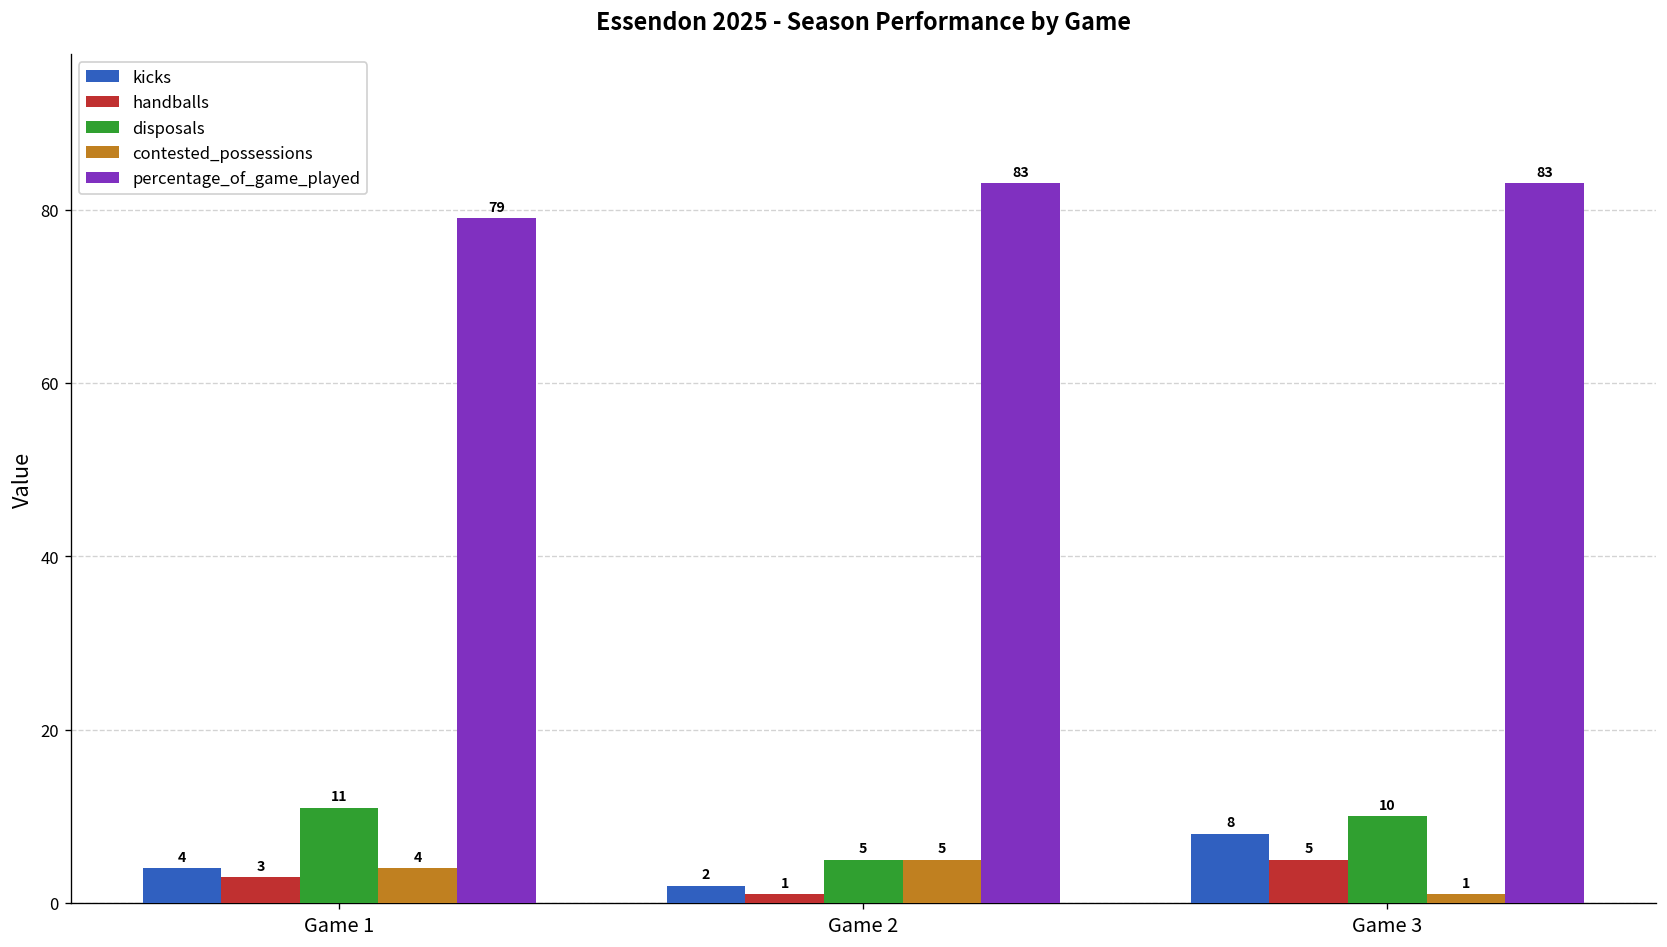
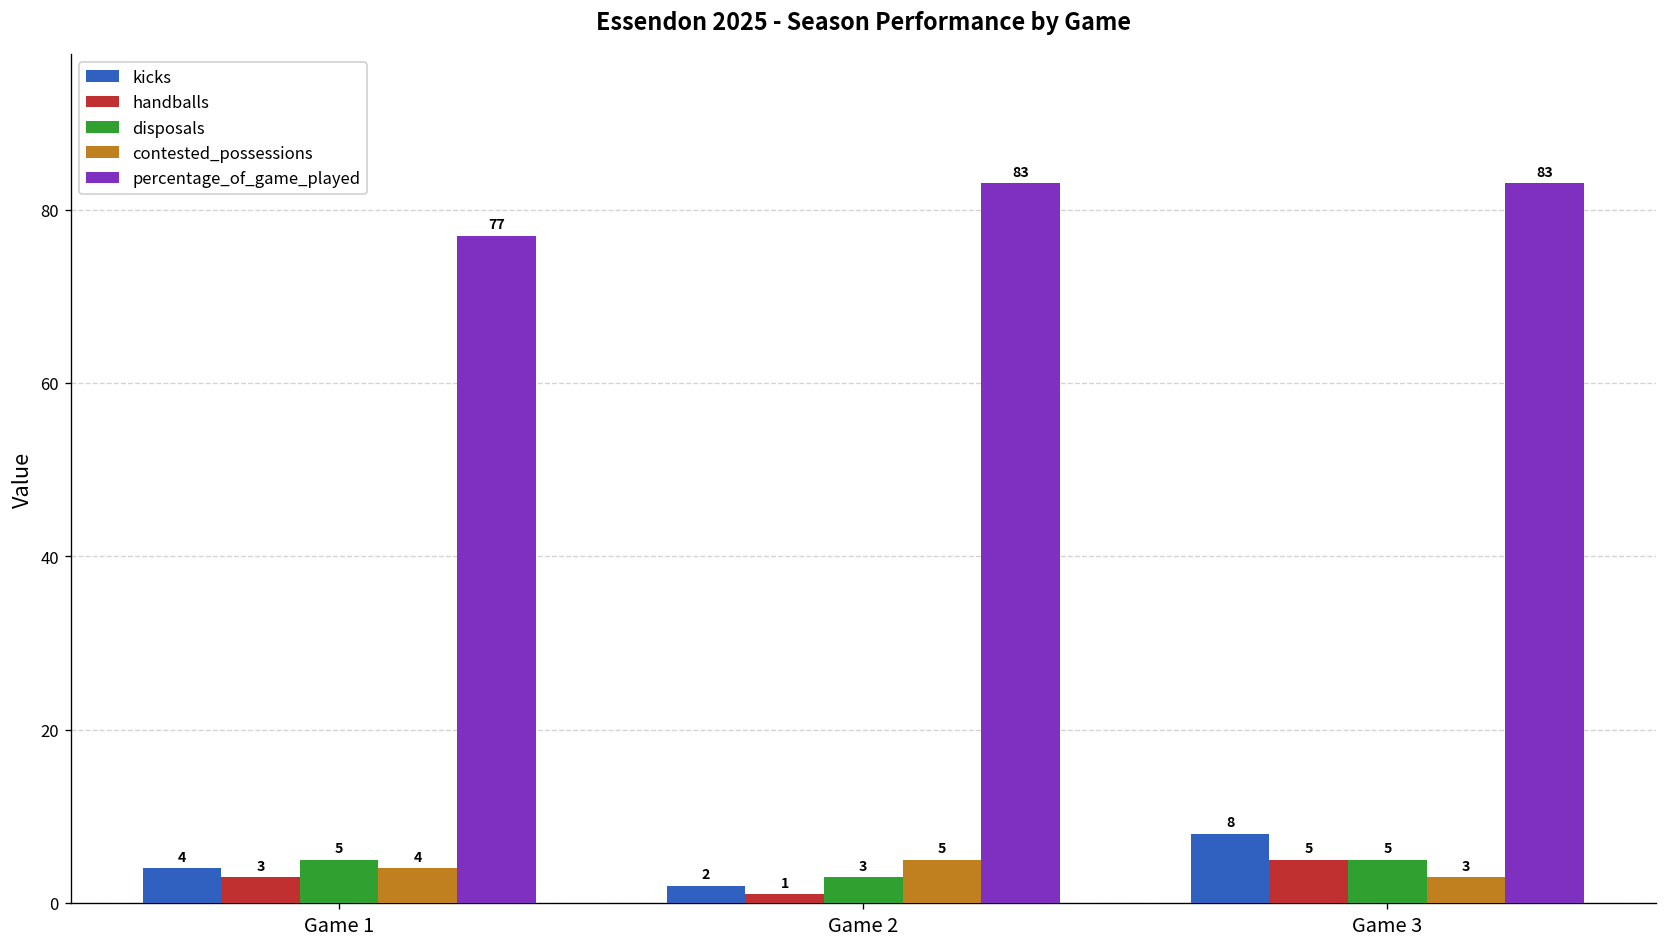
disposals, Game 1: 11 -> 5
percentage_of_game_played, Game 1: 79 -> 77
disposals, Game 2: 5 -> 3
disposals, Game 3: 10 -> 5
contested_possessions, Game 3: 1 -> 3
